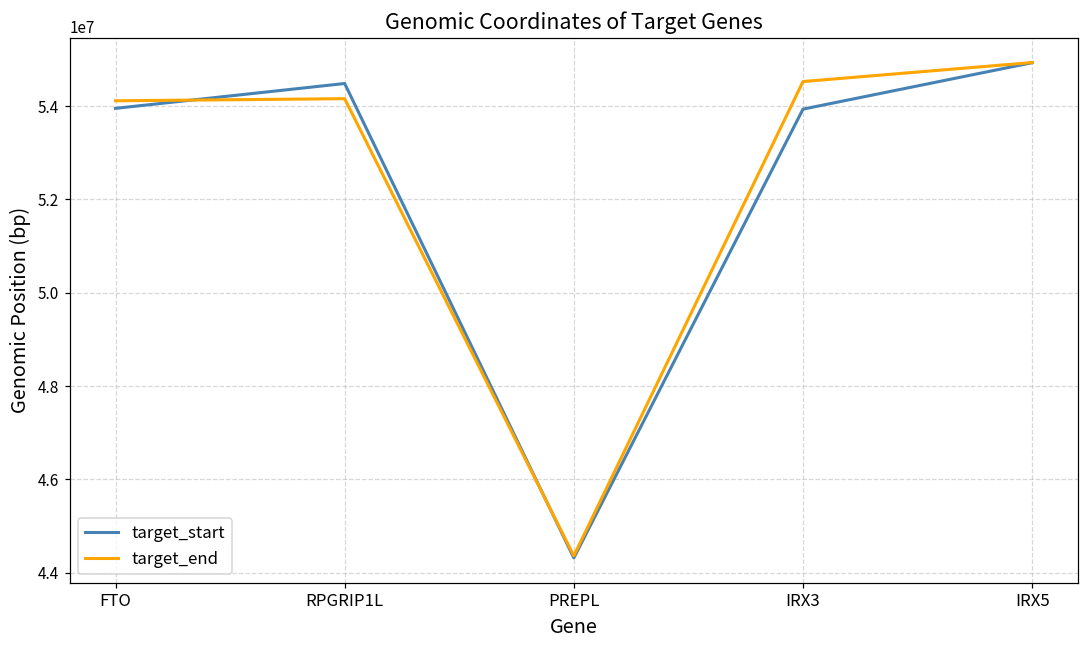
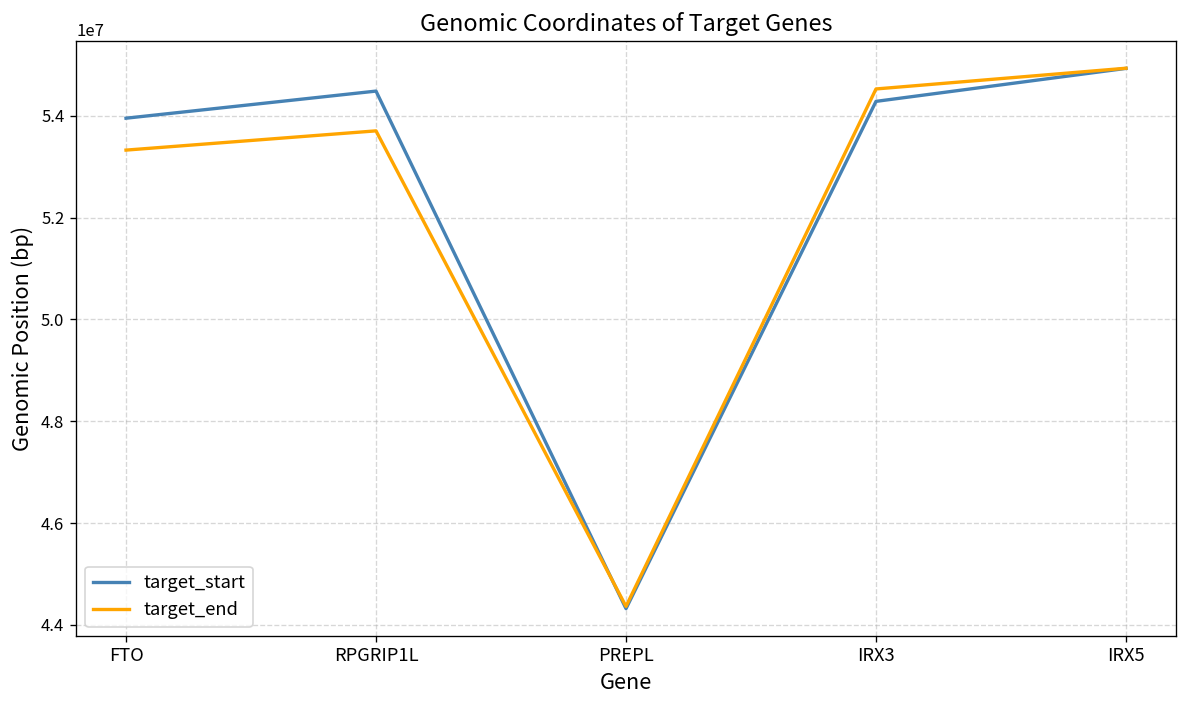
target_end, FTO: 54100000 -> 53300000
target_end, RPGRIP1L: 54200000 -> 53700000
target_start, IRX3: 53900000 -> 54300000
